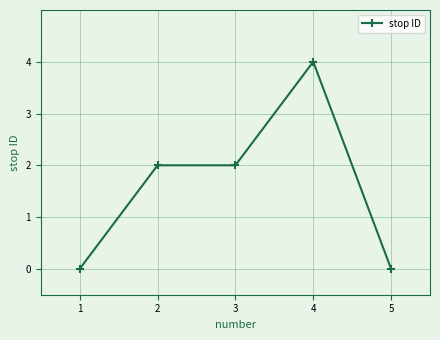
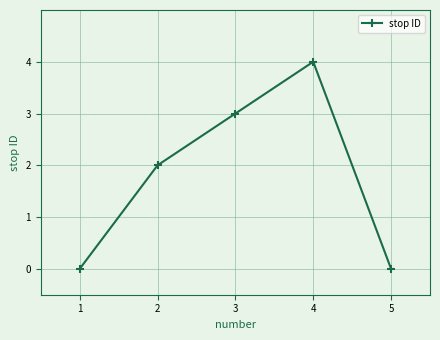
3: 2 -> 3
